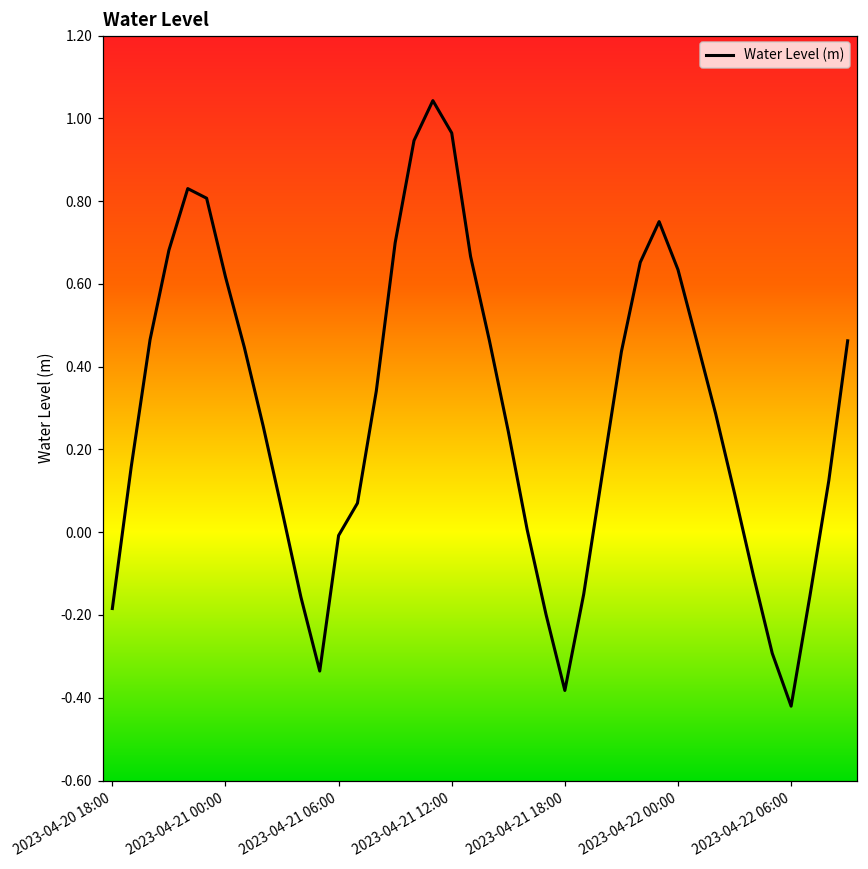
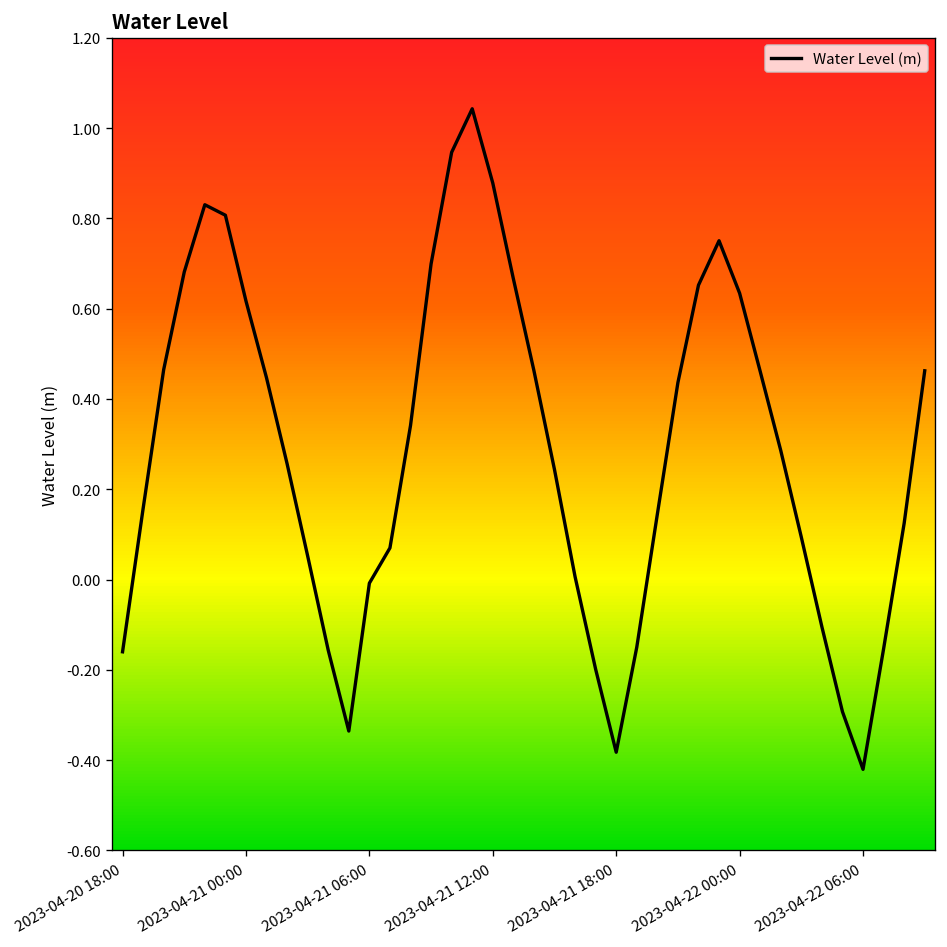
2023-04-20 18:00: -0.18 -> -0.16
2023-04-21 12:00: 0.96 -> 0.88
